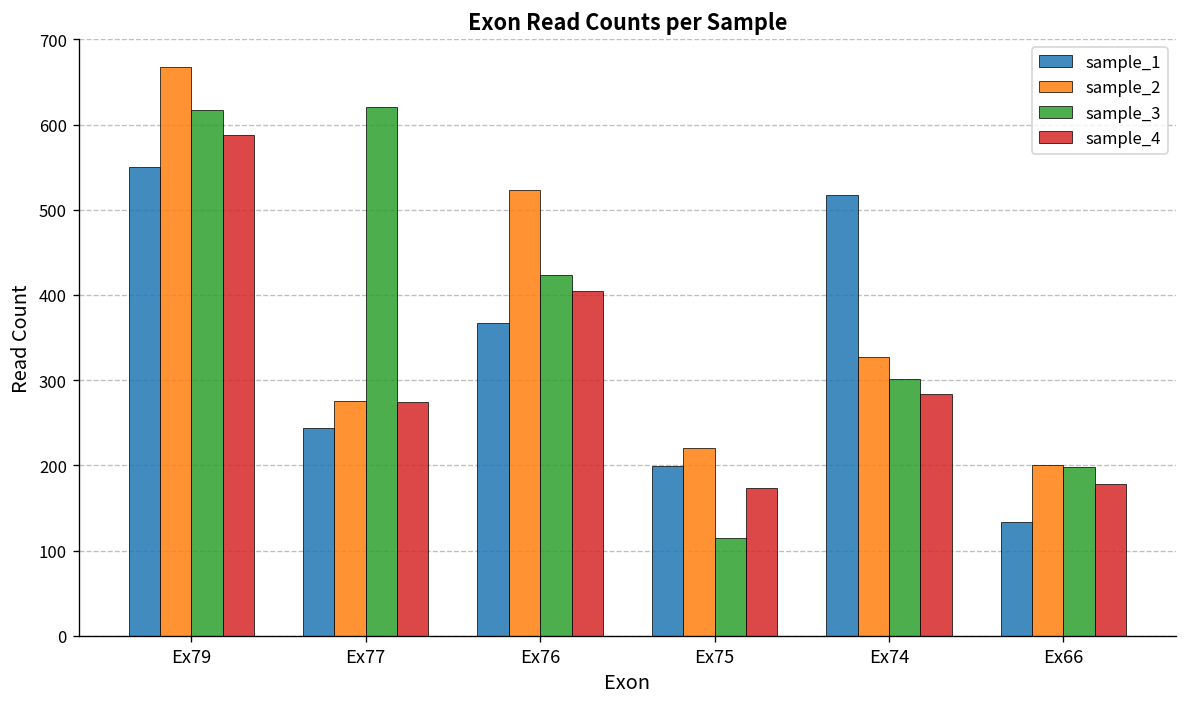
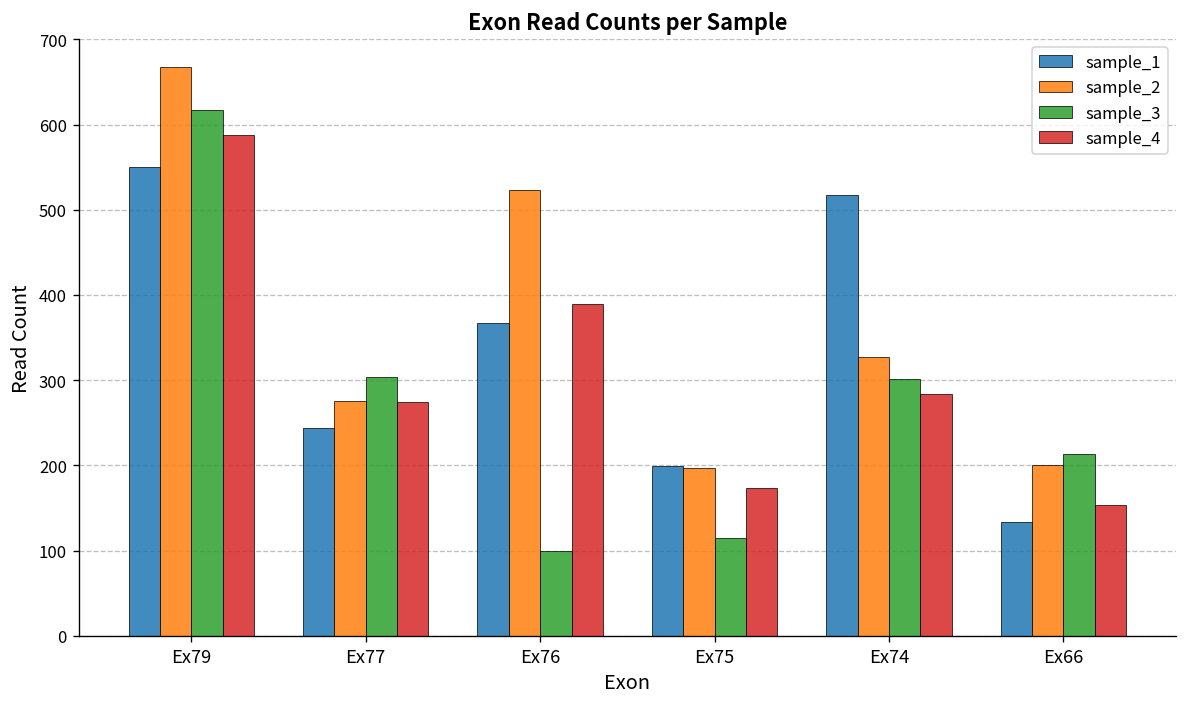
sample_3, Ex77: 620 -> 300
sample_3, Ex76: 420 -> 100
sample_4, Ex76: 410 -> 390
sample_2, Ex75: 220 -> 200
sample_3, Ex66: 200 -> 210
sample_4, Ex66: 180 -> 150
